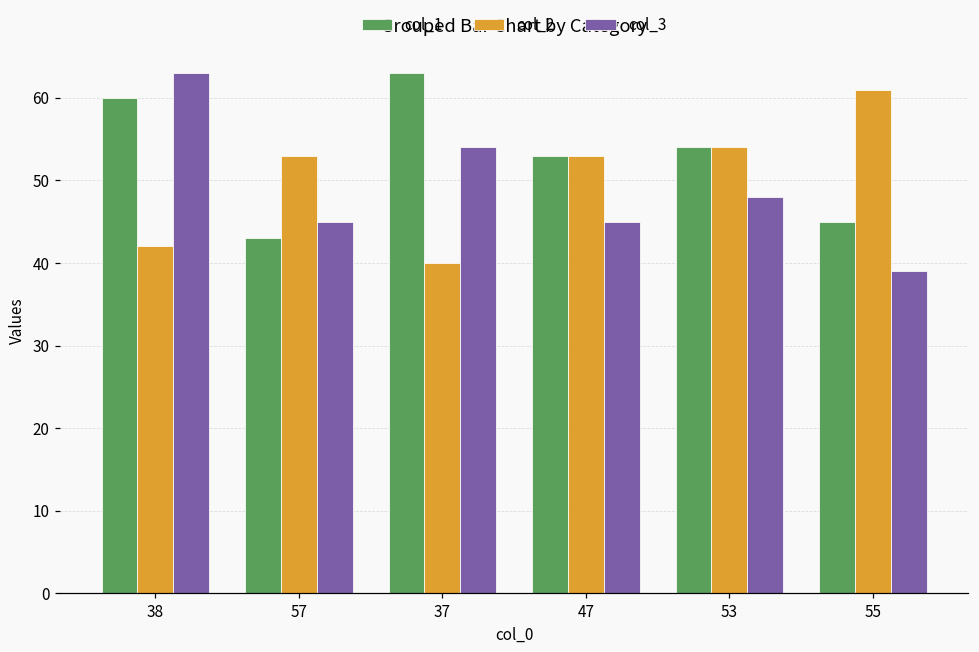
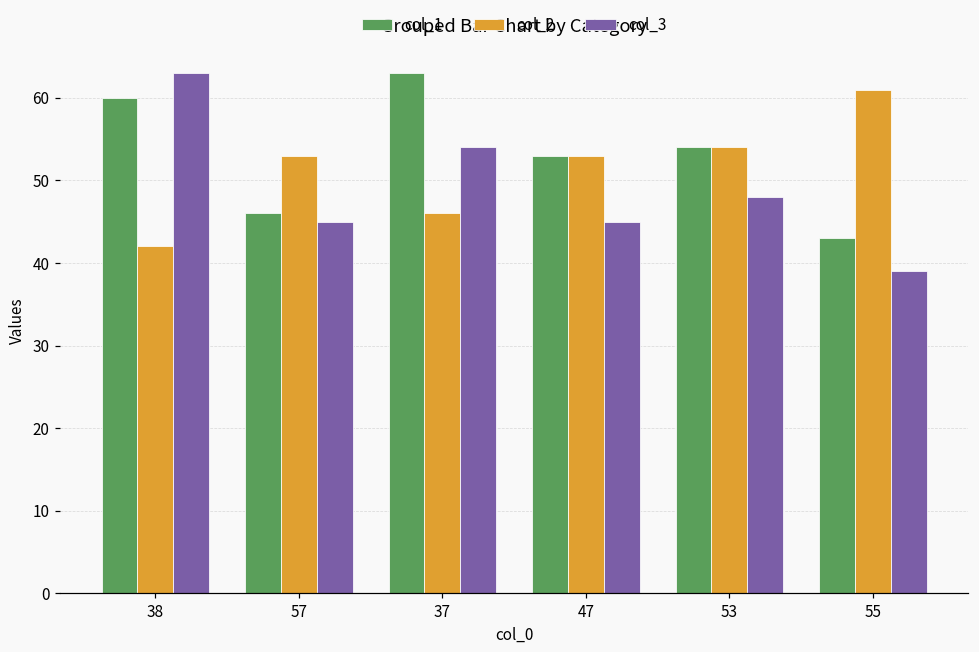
col_1, 57: 43 -> 46
col_2, 37: 40 -> 46
col_1, 55: 45 -> 43
